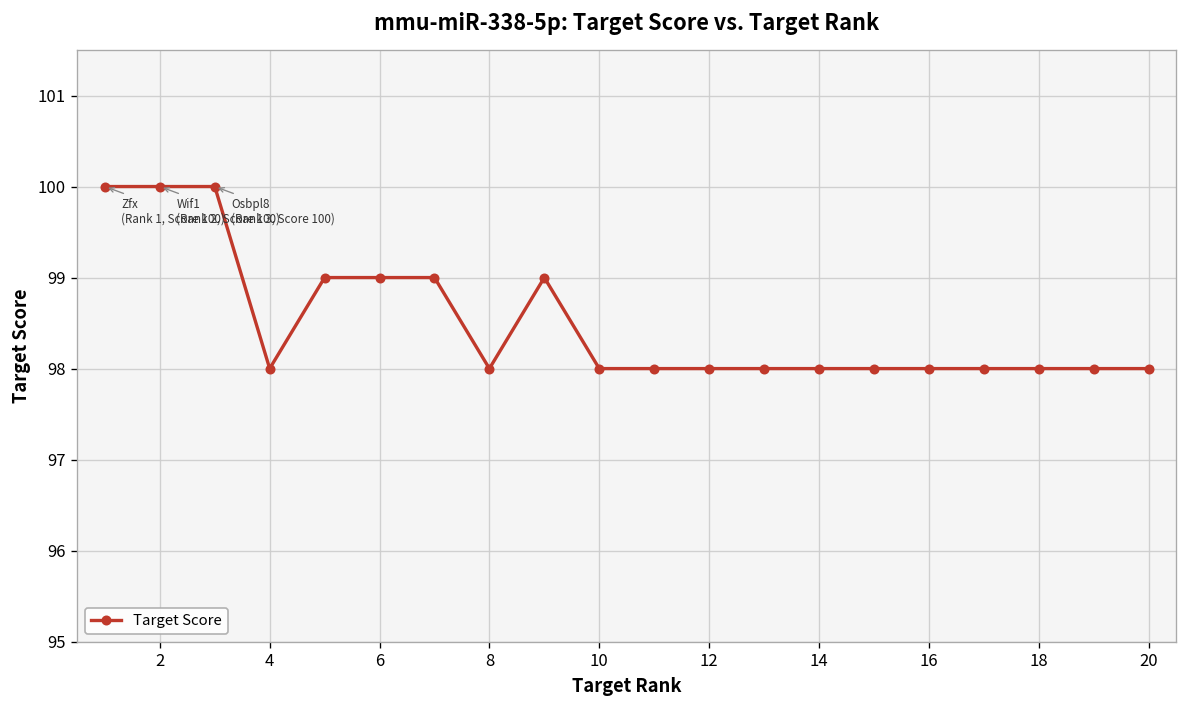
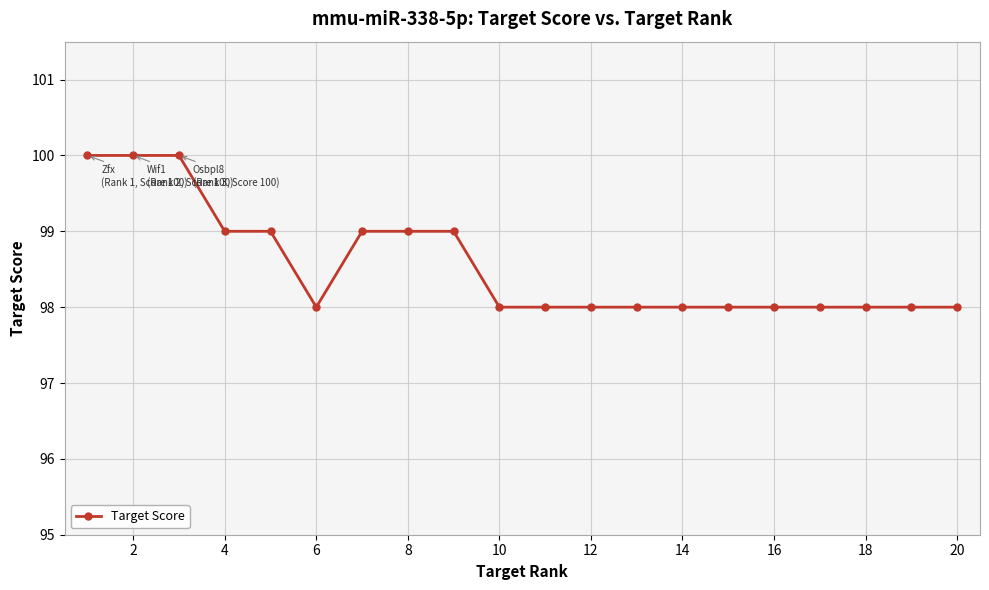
4: 98 -> 99
6: 99 -> 98
8: 98 -> 99
